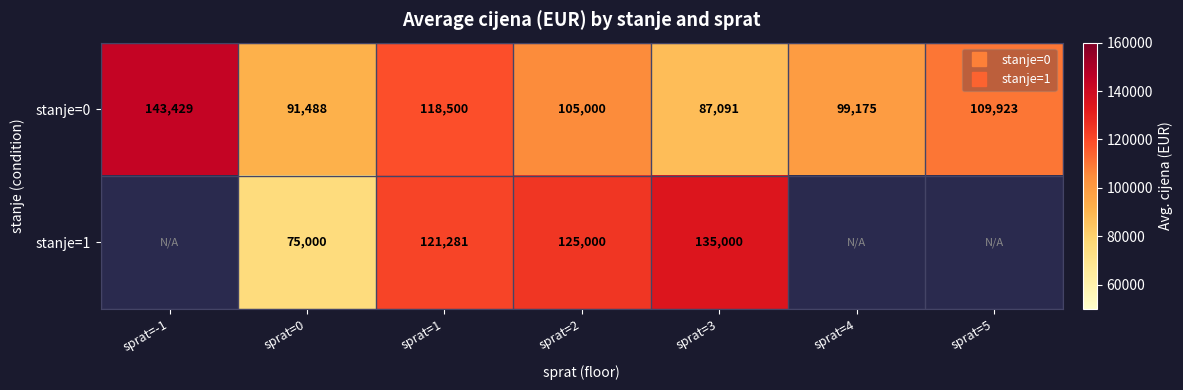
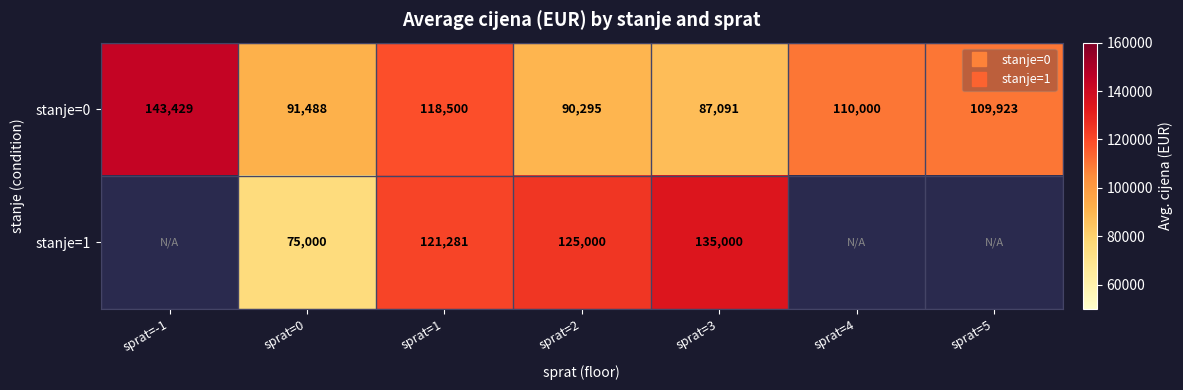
stanje=0, sprat=2: 105,000 -> 90,295
stanje=0, sprat=4: 99,175 -> 110,000
